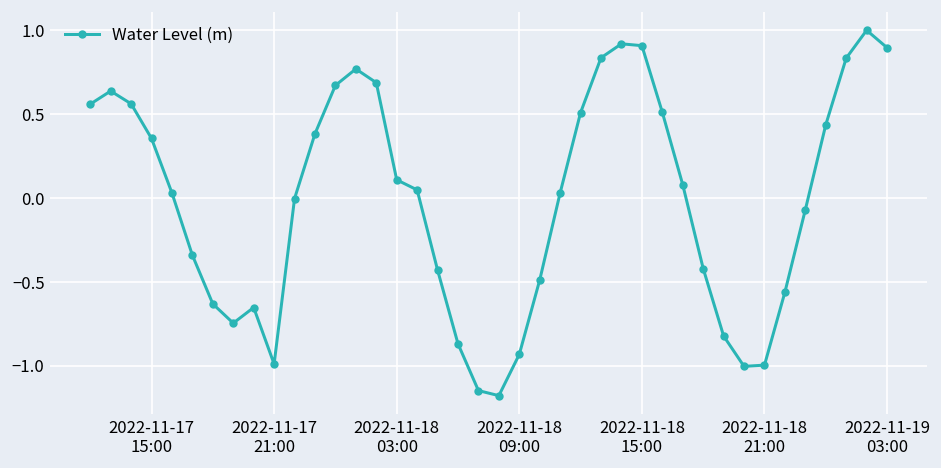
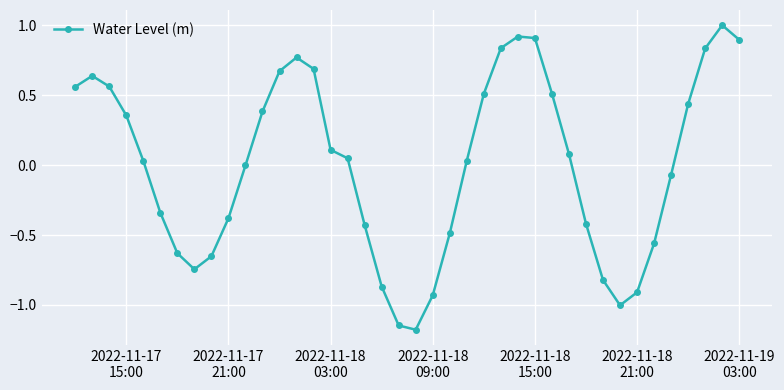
2022-11-17 21:00: -0.99 -> -0.38
2022-11-18 21:00: -0.99 -> -0.91
